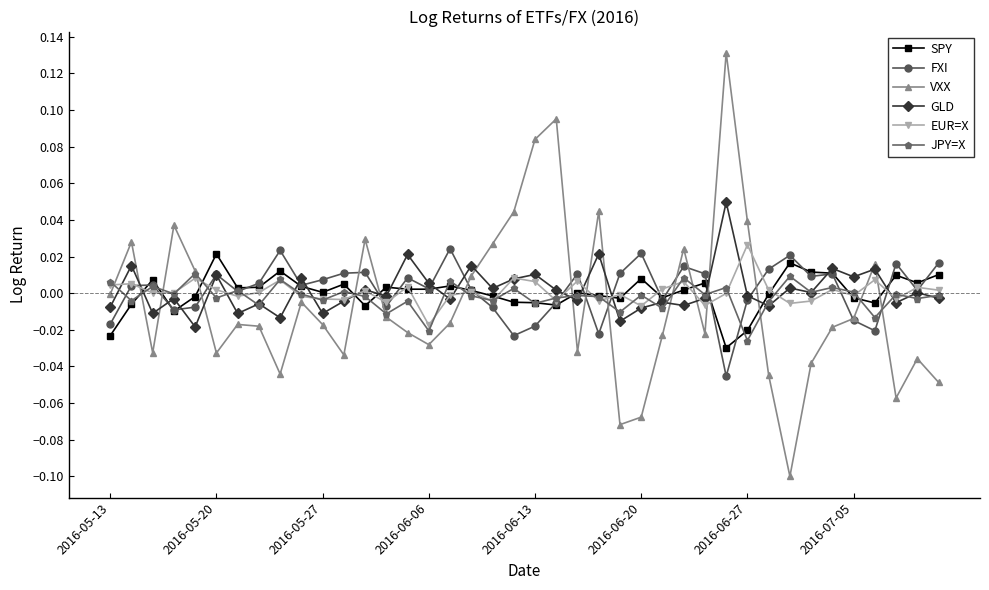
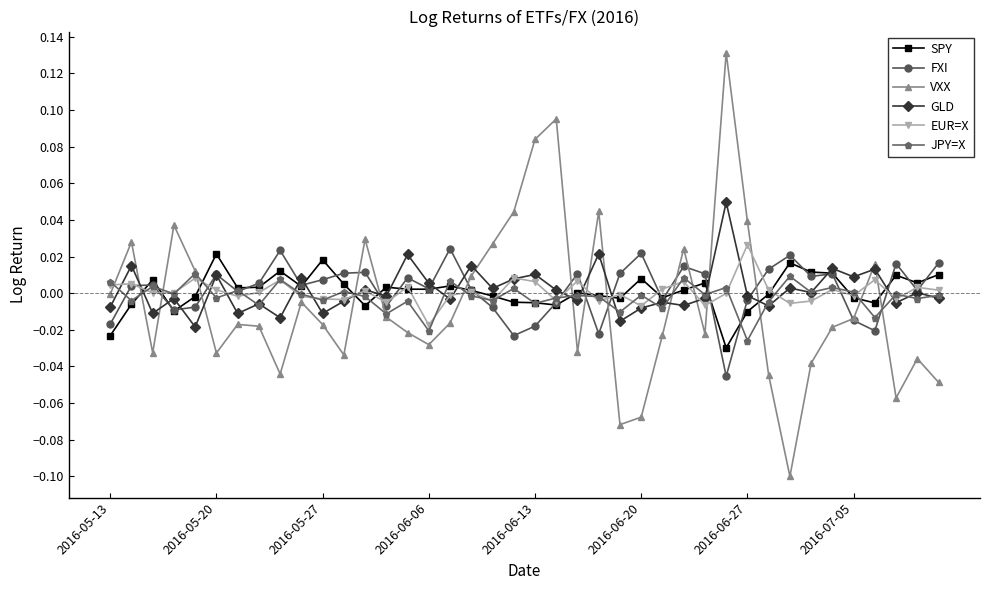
SPY, 2016-05-27: 0.000 -> 0.018
SPY, 2016-06-27: -0.020 -> -0.010
